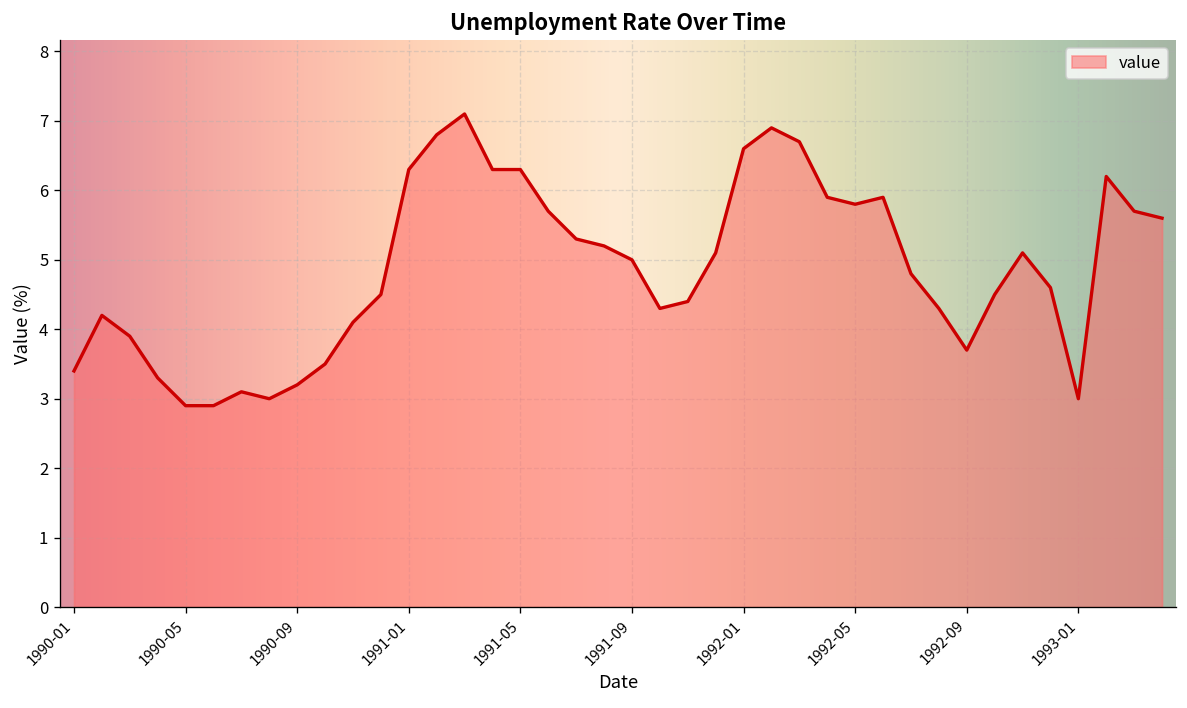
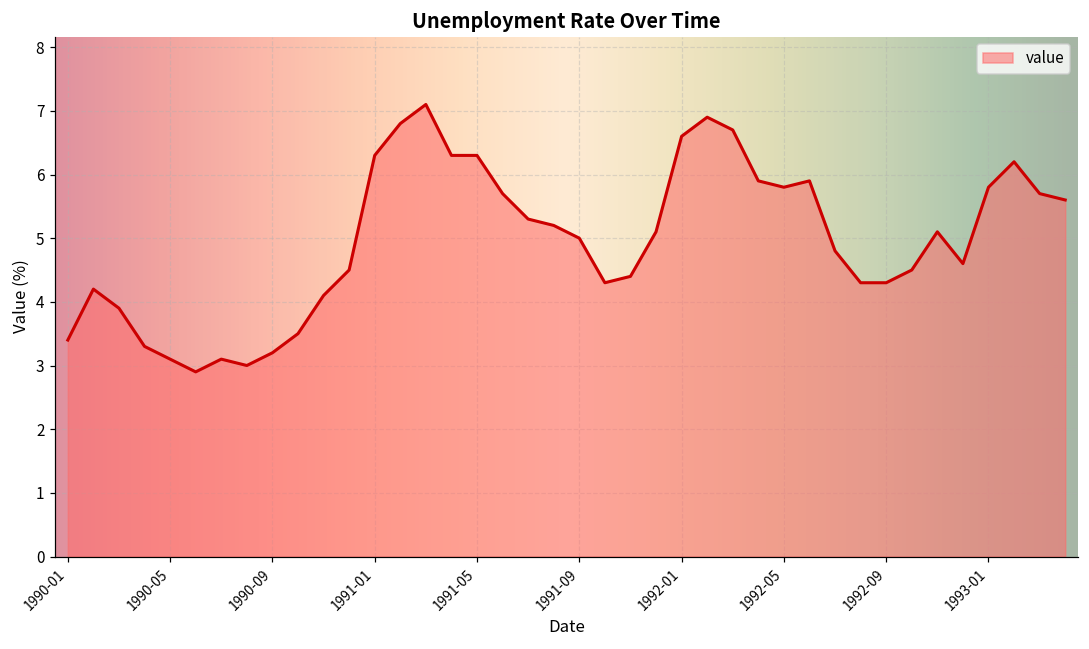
1990-05: 2.9 -> 3.1
1992-09: 3.7 -> 4.3
1993-01: 3.0 -> 5.8
